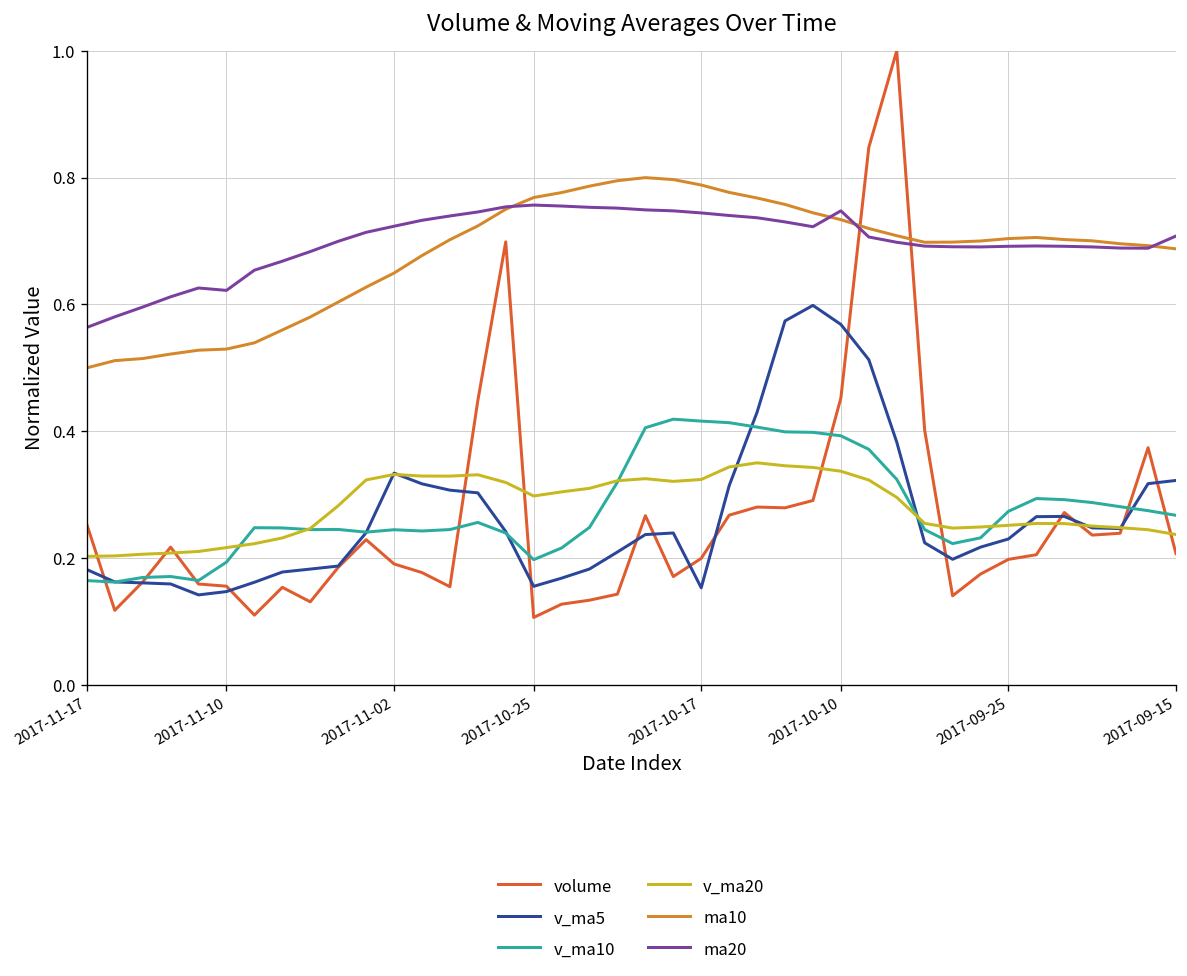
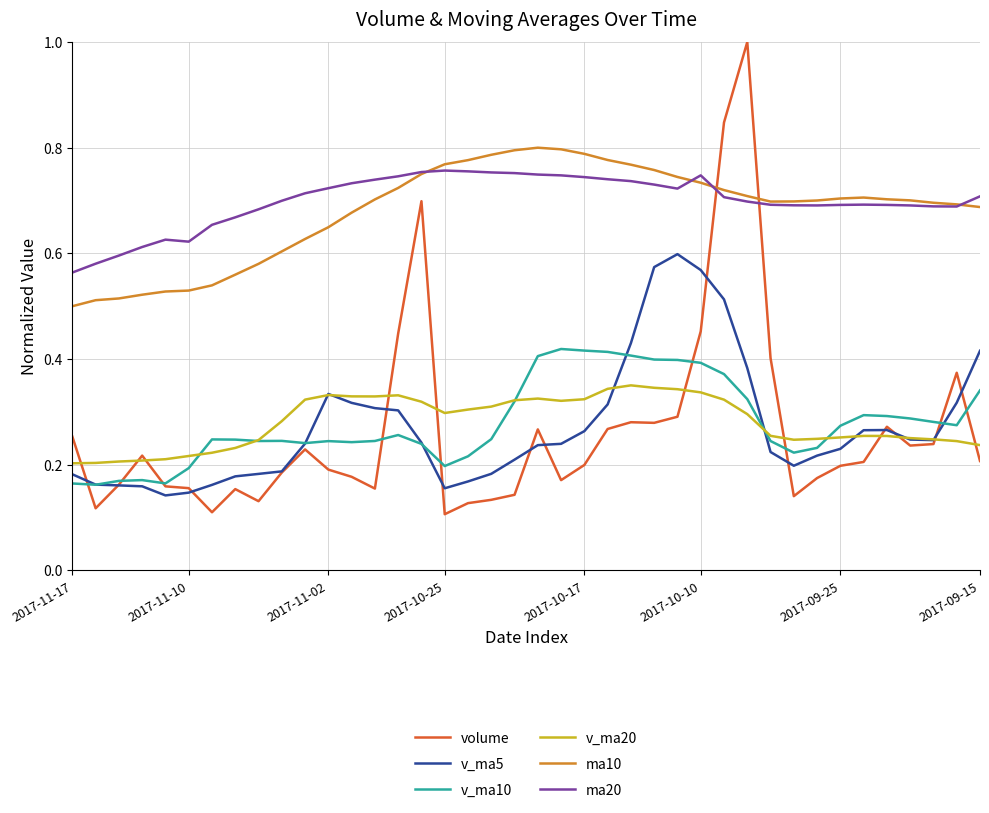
v_ma5, 2017-10-17: 0.15 -> 0.26
v_ma5, 2017-09-15: 0.32 -> 0.42
v_ma10, 2017-09-15: 0.27 -> 0.34
